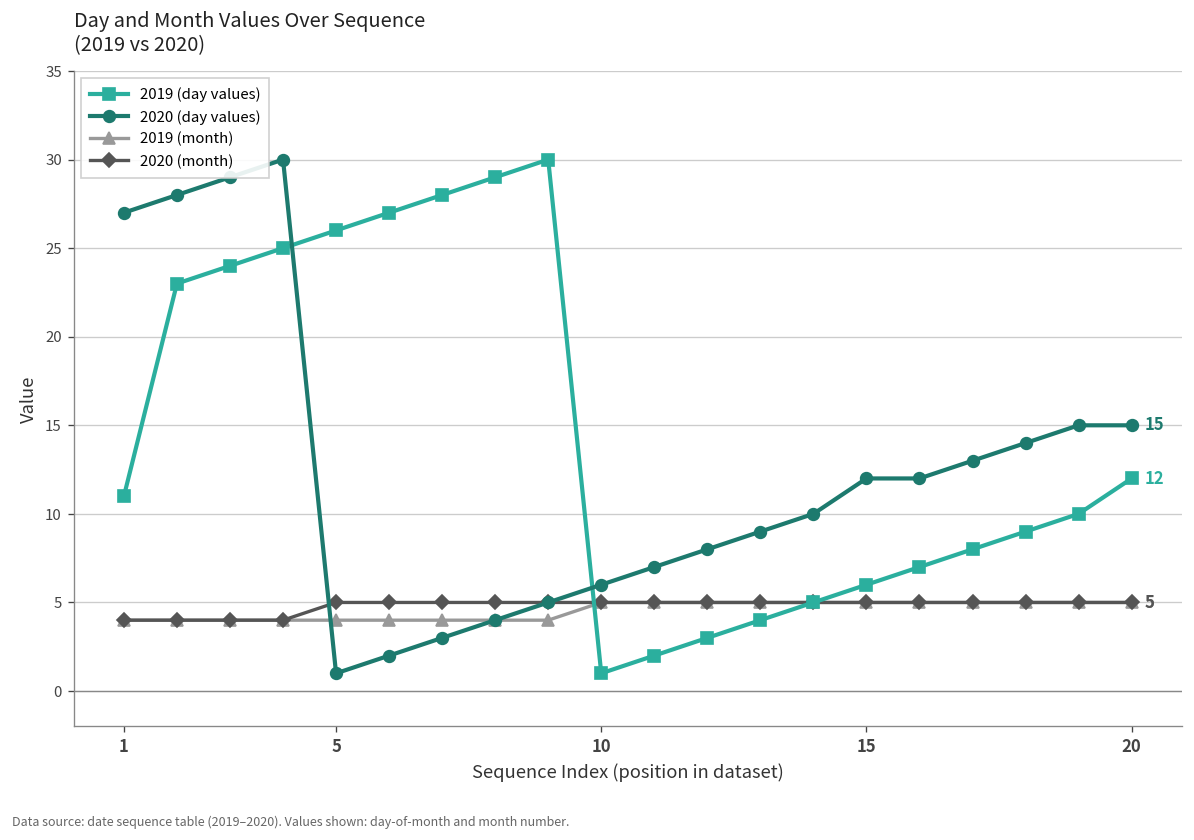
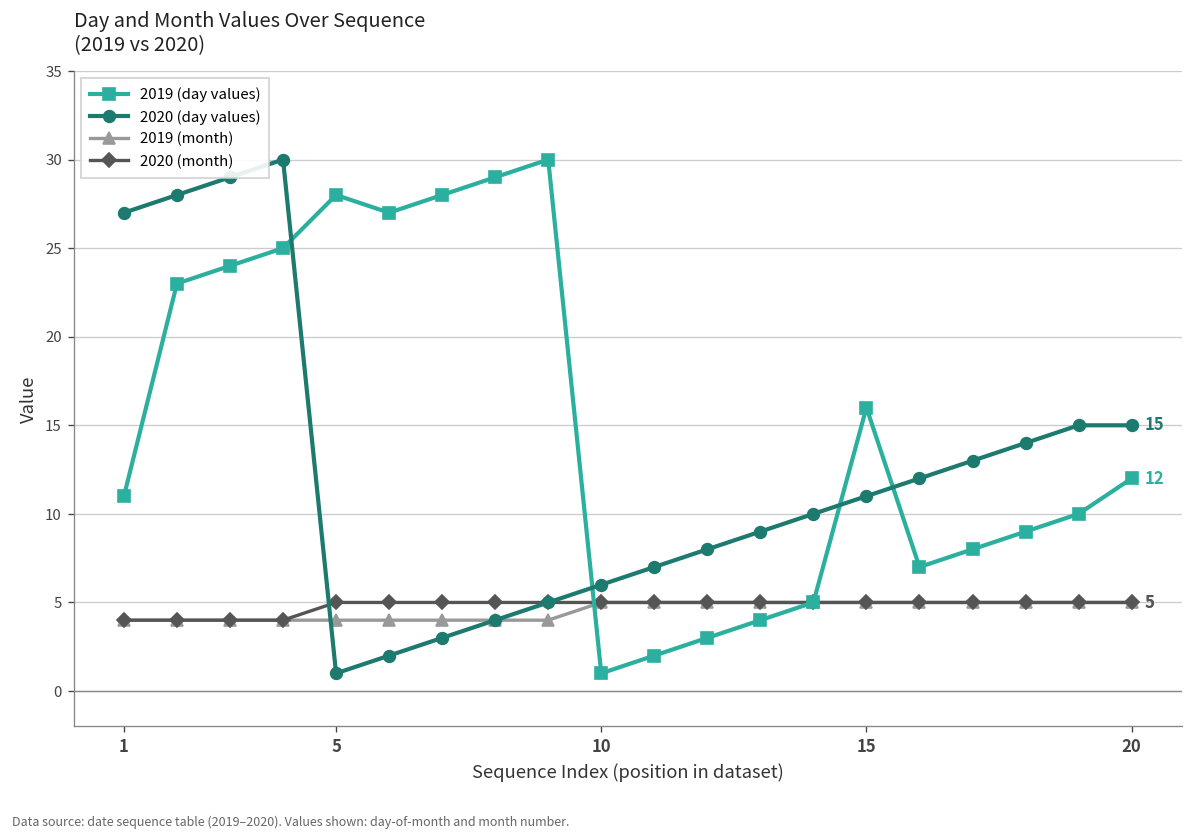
2019 (day values), 5: 26 -> 28
2019 (day values), 15: 6 -> 16
2020 (day values), 15: 12 -> 11
